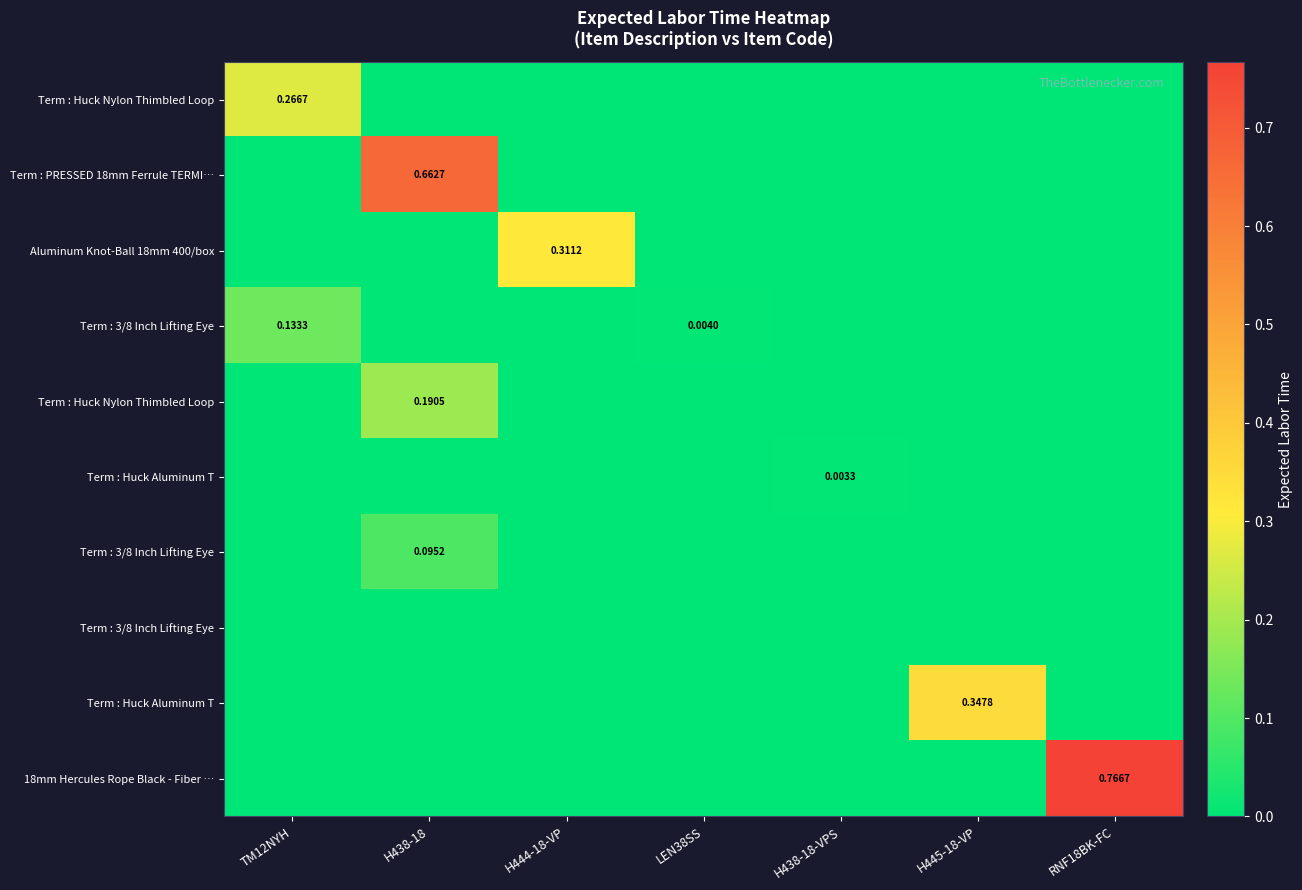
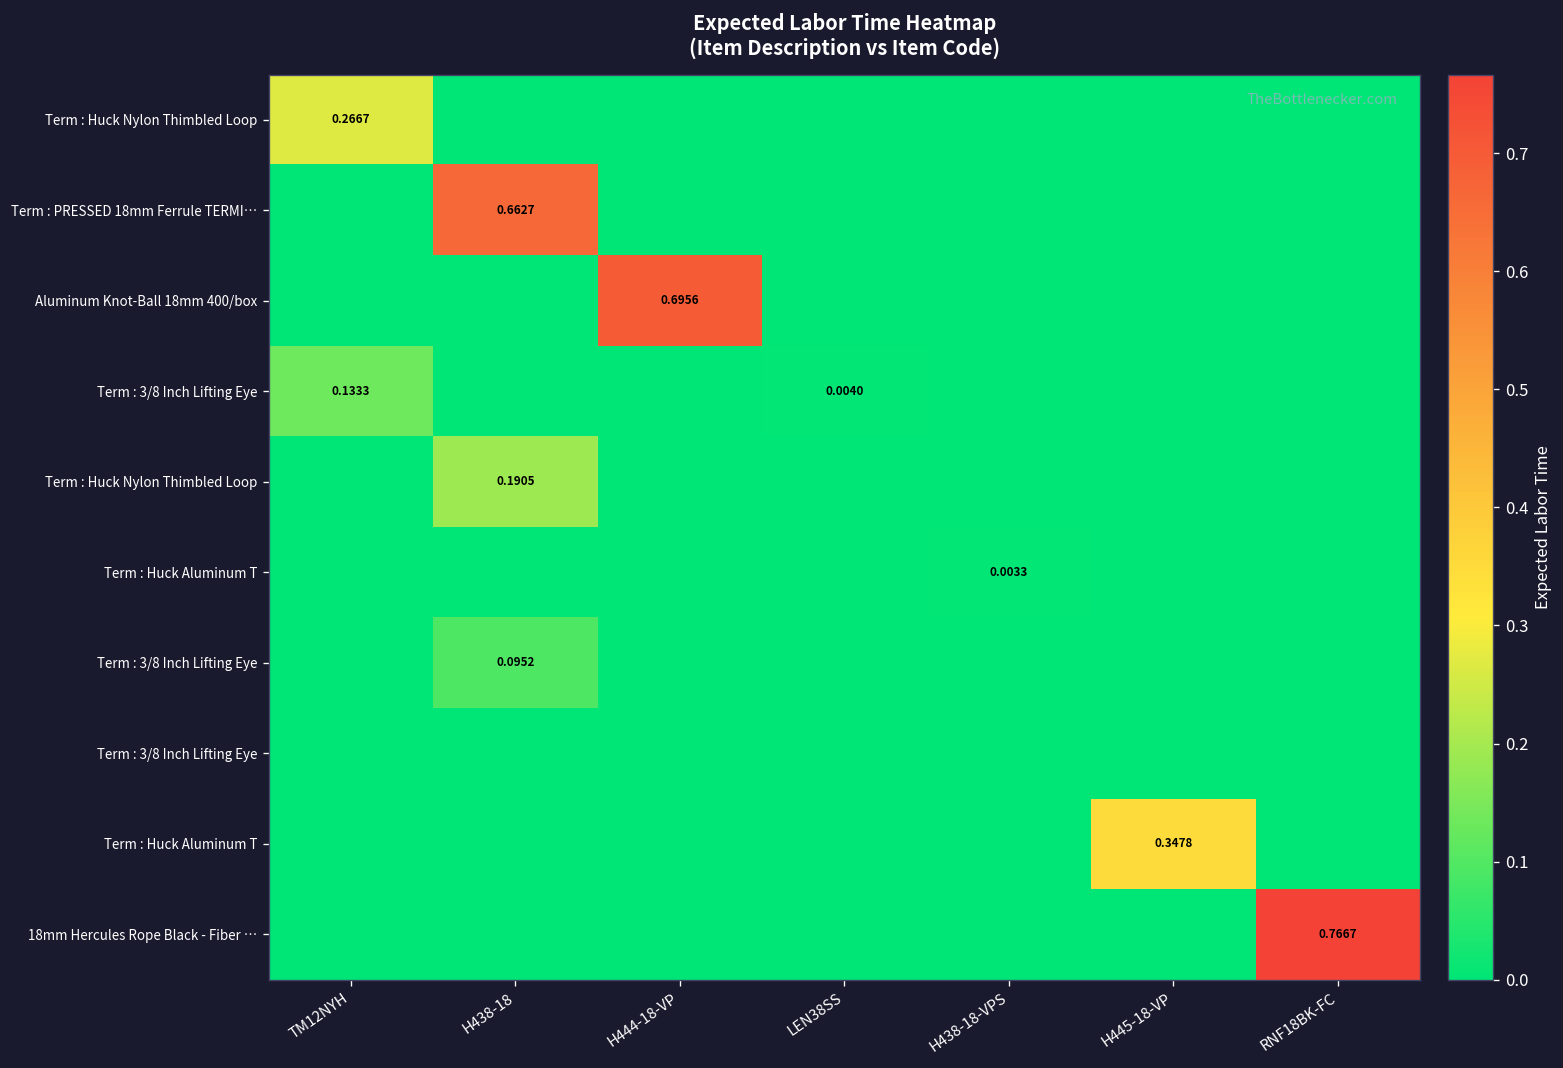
Aluminum Knot-Ball 18mm 400/box, H444-18-VP: 0.3112 -> 0.6956
